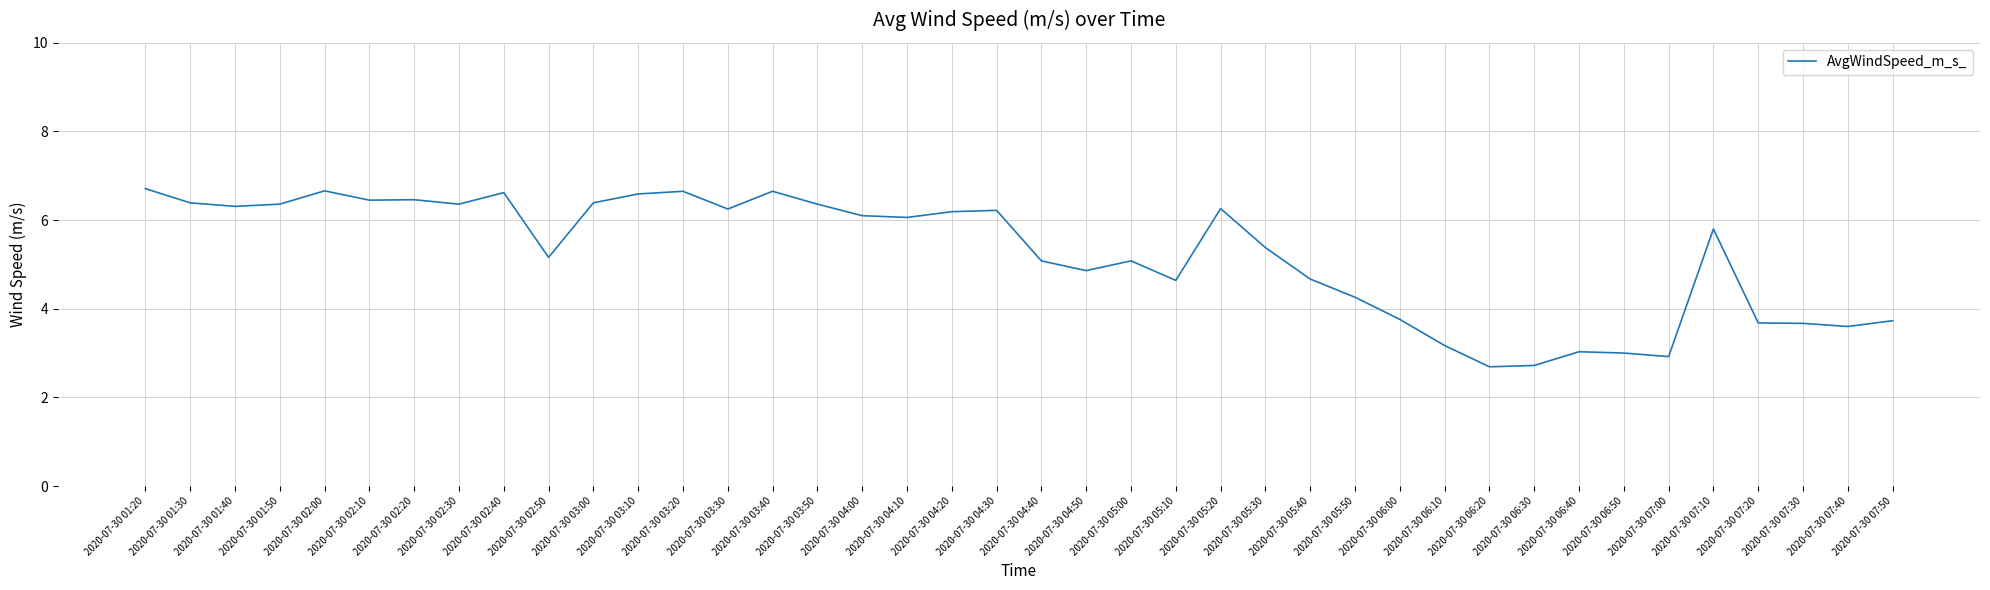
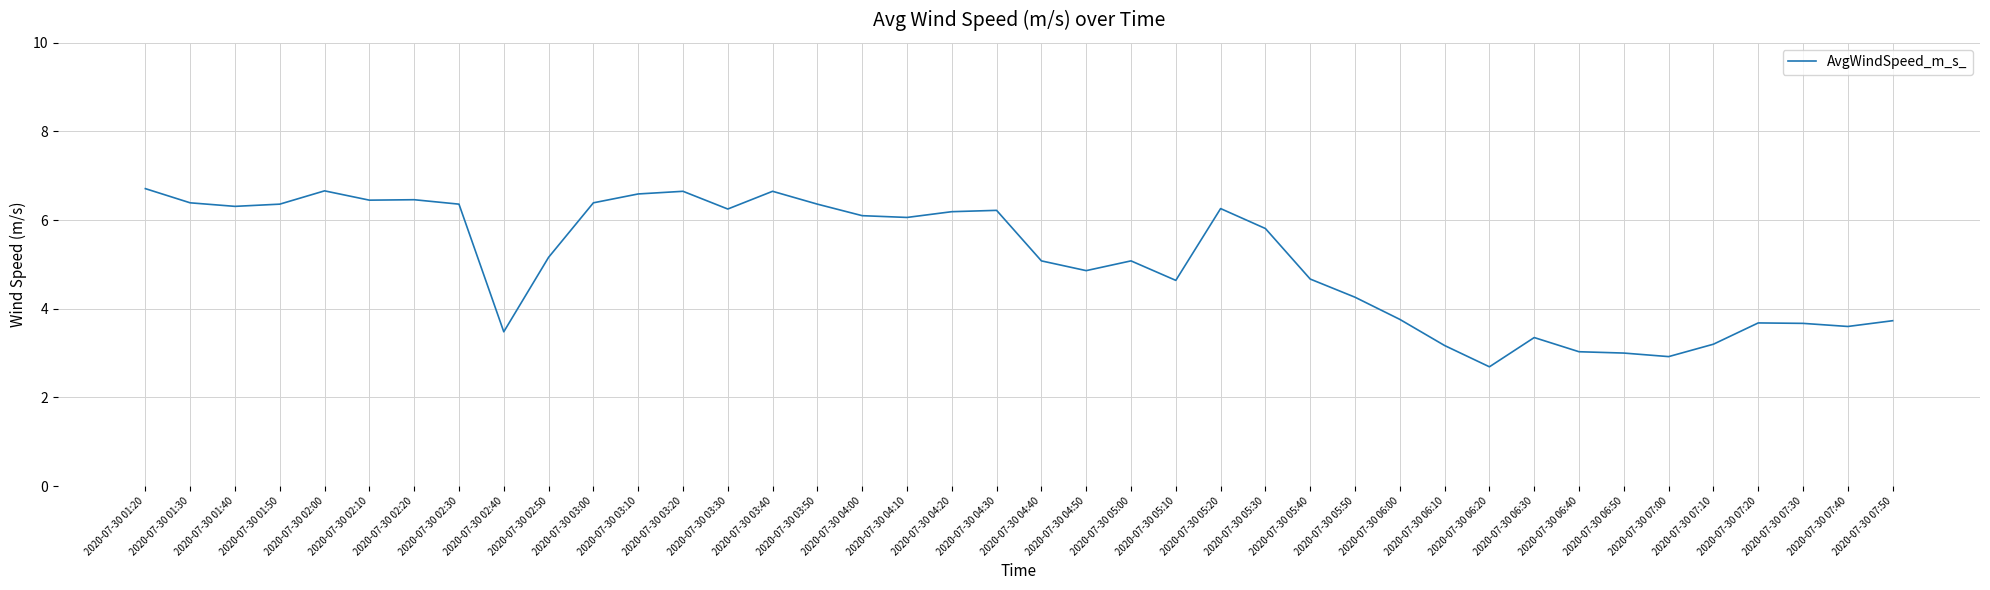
2020-07-30 02:40: 6.6 -> 3.5
2020-07-30 05:30: 5.4 -> 5.8
2020-07-30 06:30: 2.7 -> 3.4
2020-07-30 07:10: 5.8 -> 3.2
